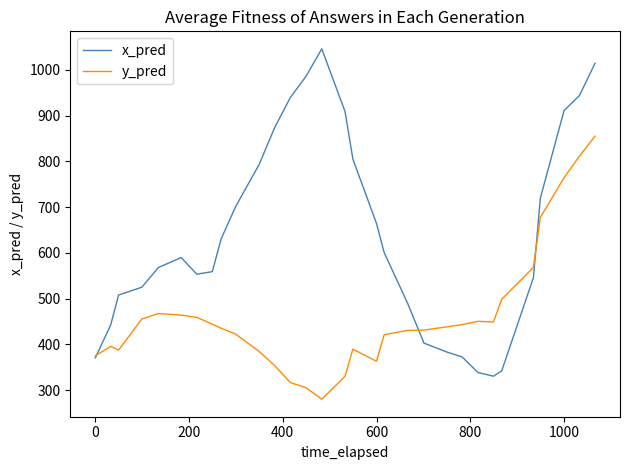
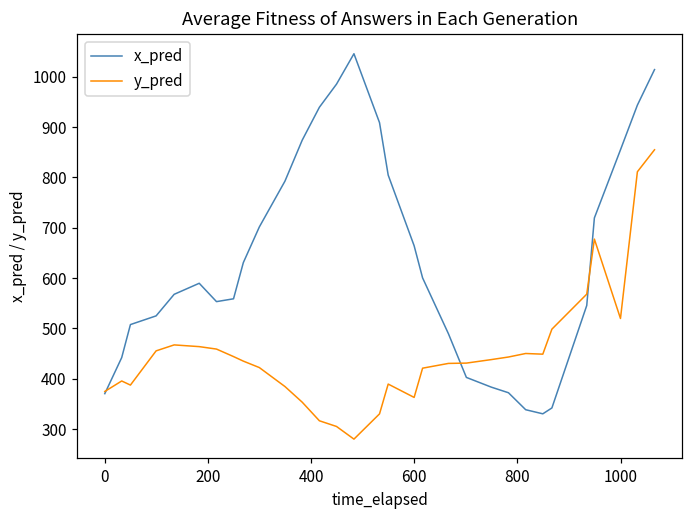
x_pred, 1000: 910 -> 850
y_pred, 1000: 760 -> 520
